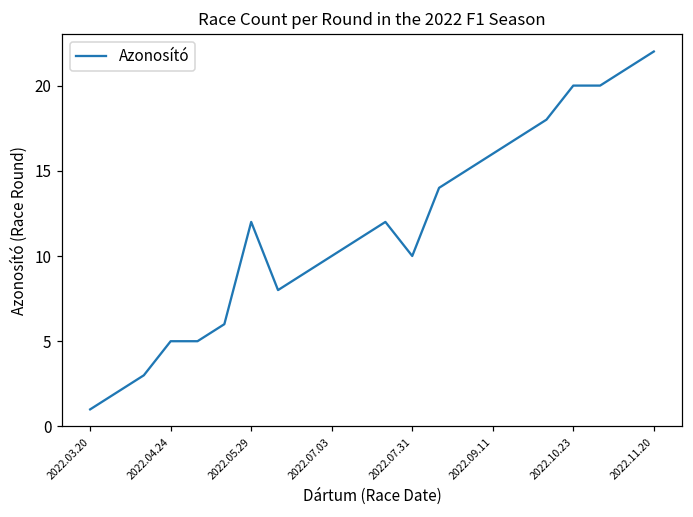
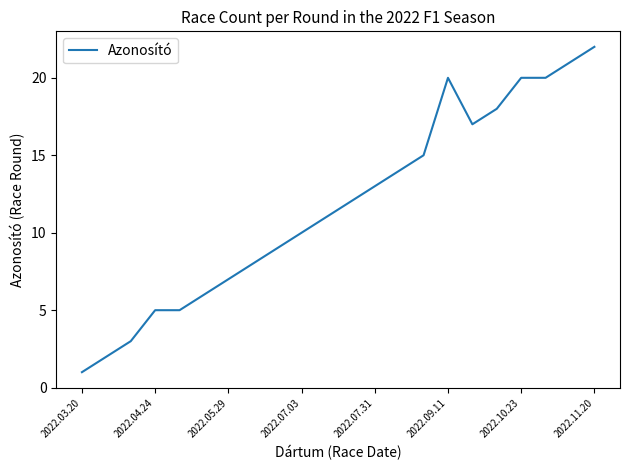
2022.05.29: 12 -> 7
2022.07.31: 10 -> 13
2022.09.11: 16 -> 20
